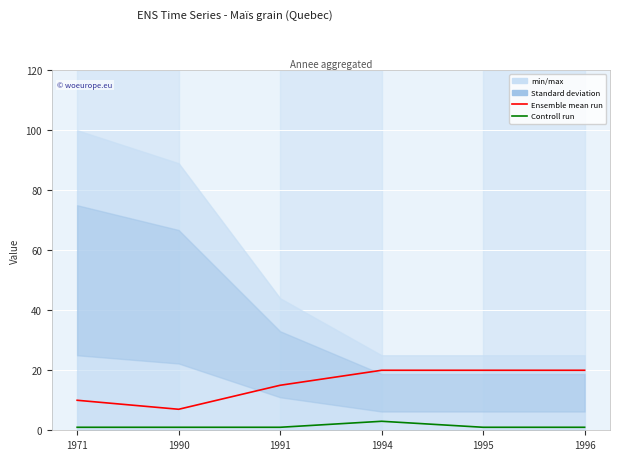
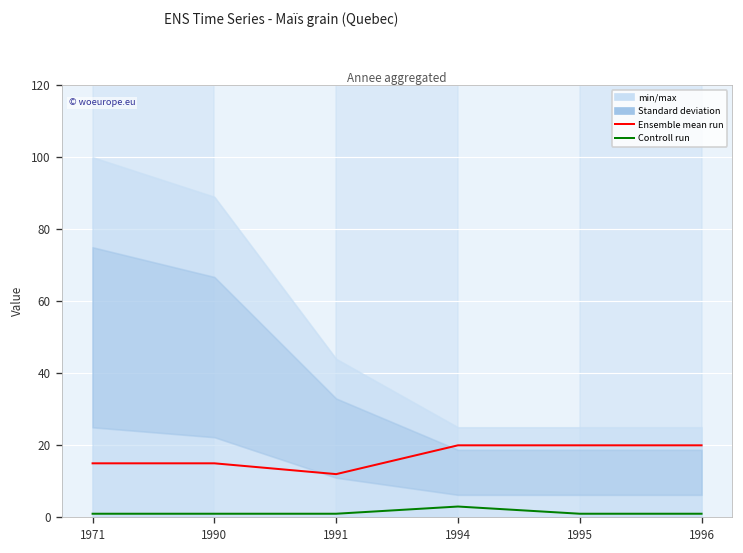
Ensemble mean run, 1971: 10 -> 15
Ensemble mean run, 1990: 7 -> 15
Ensemble mean run, 1991: 15 -> 12
